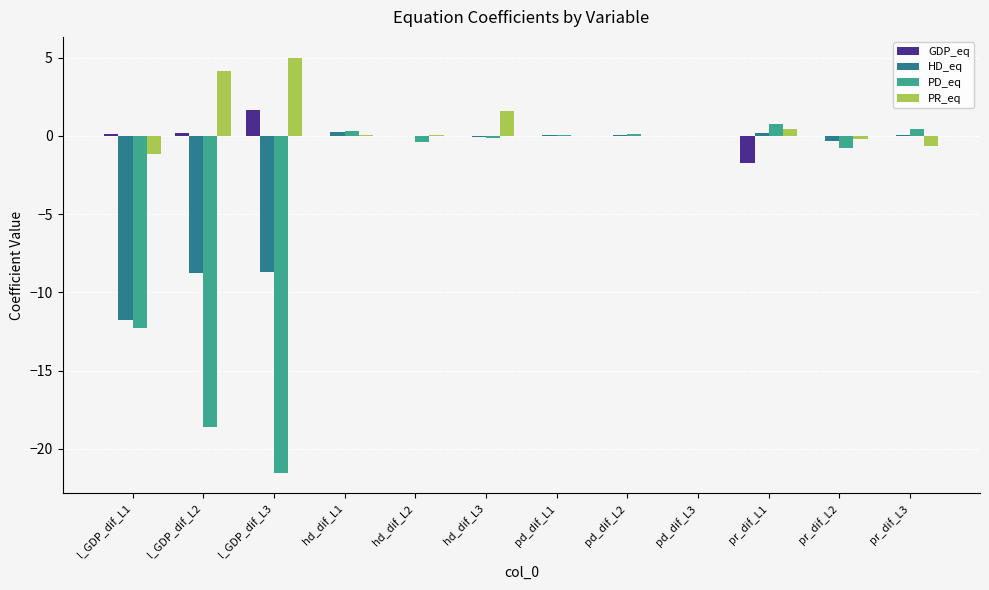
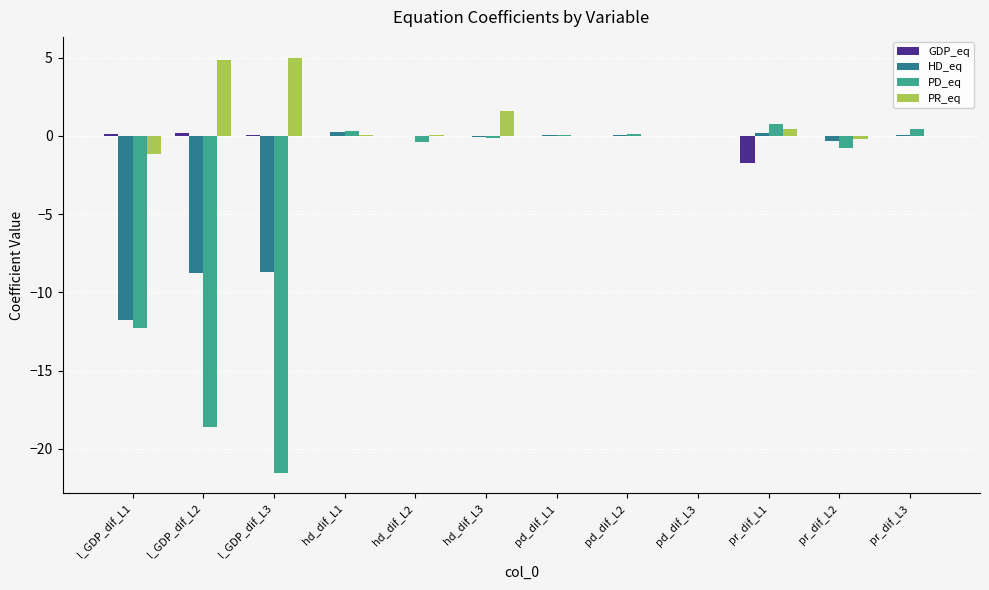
PR_eq, l_GDP_dif_L2: 4.2 -> 4.9
GDP_eq, l_GDP_dif_L3: 1.6 -> 0.1
PR_eq, pr_dif_L3: -0.6 -> 0.0
